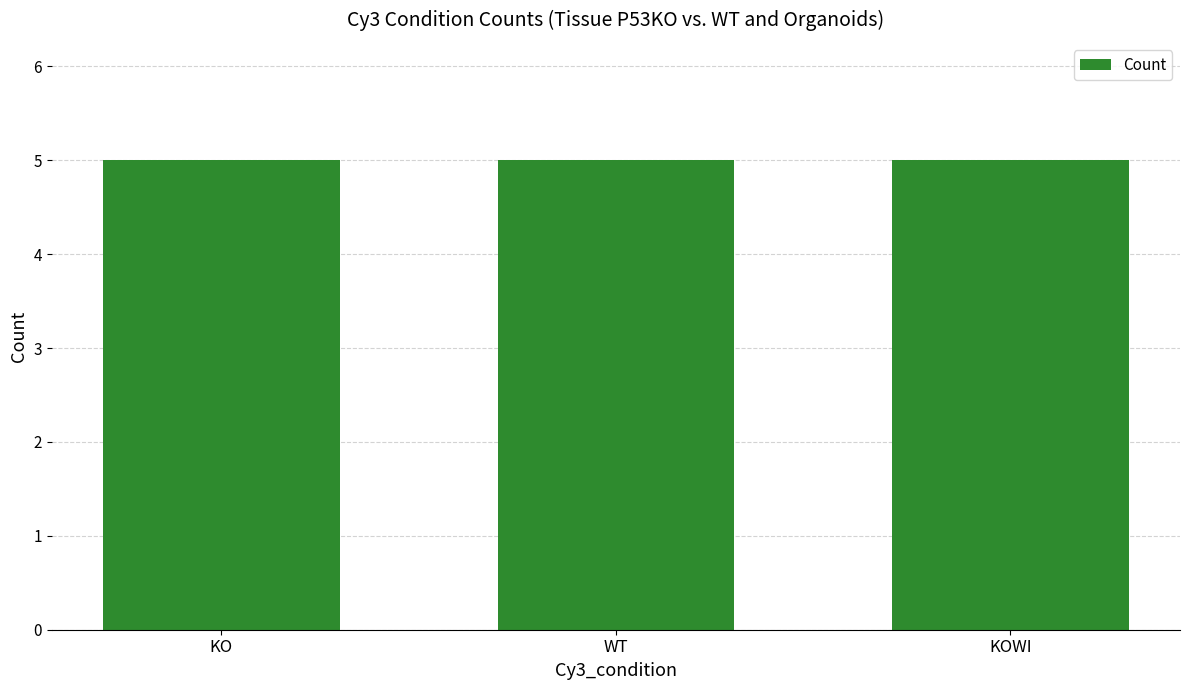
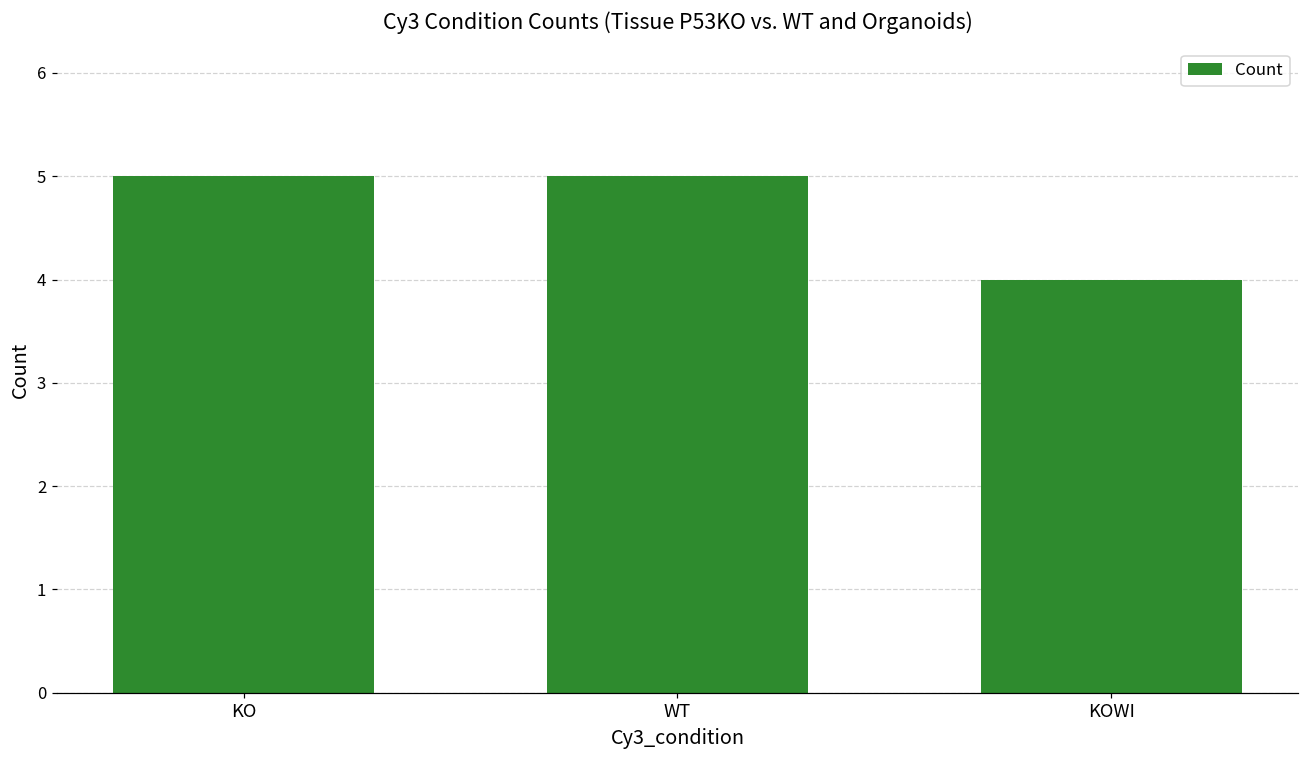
KOWI: 5 -> 4
